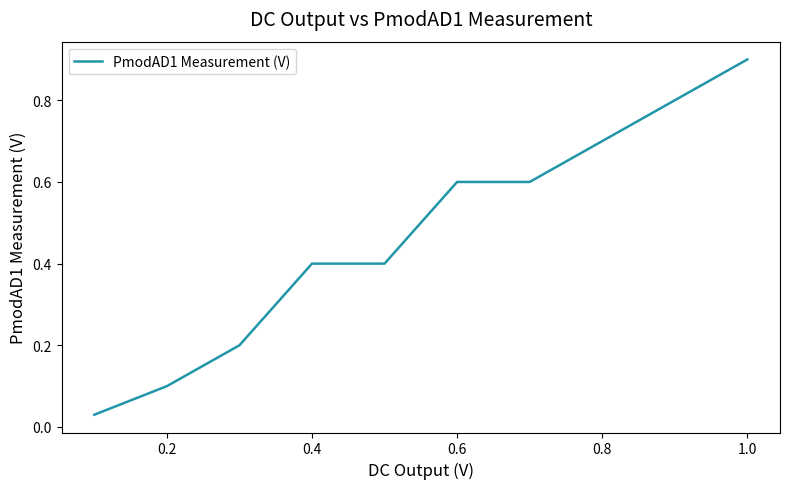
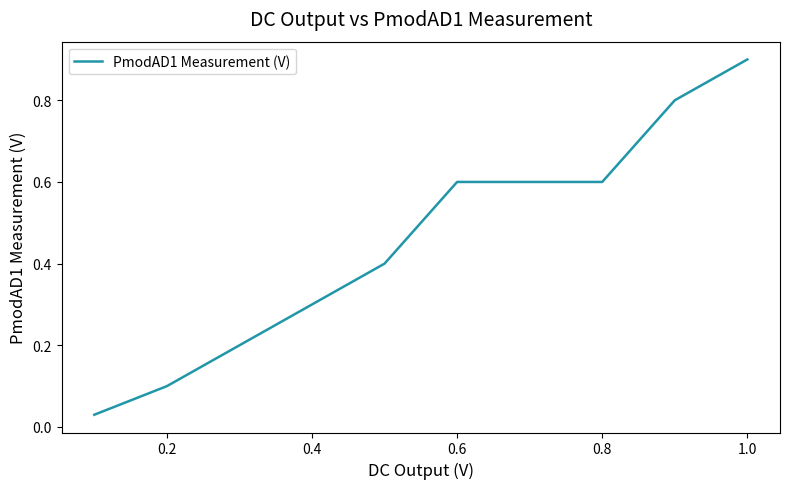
0.4: 0.4 -> 0.3
0.8: 0.7 -> 0.6
